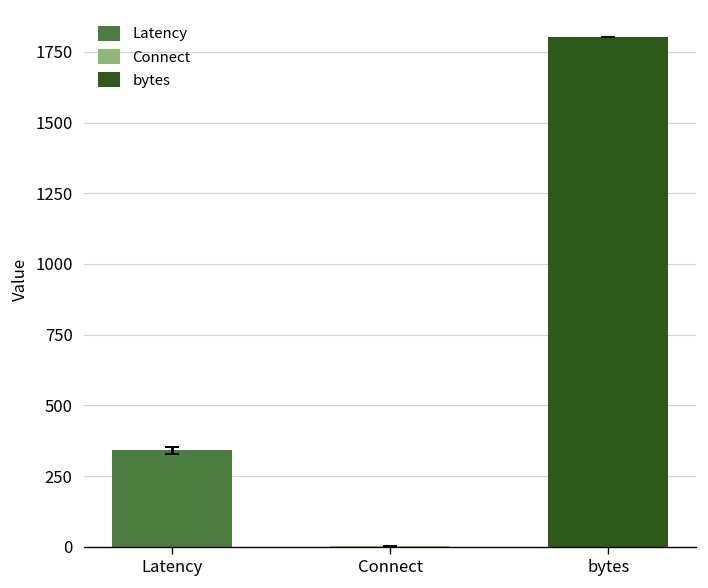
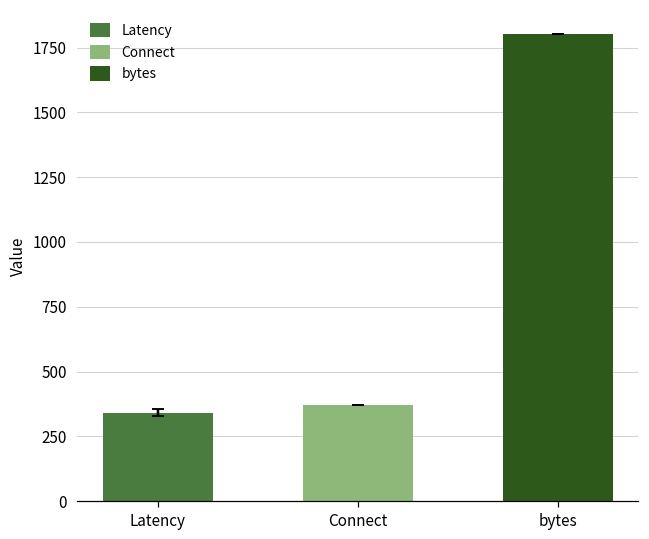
Connect, Connect: 0 -> 370
